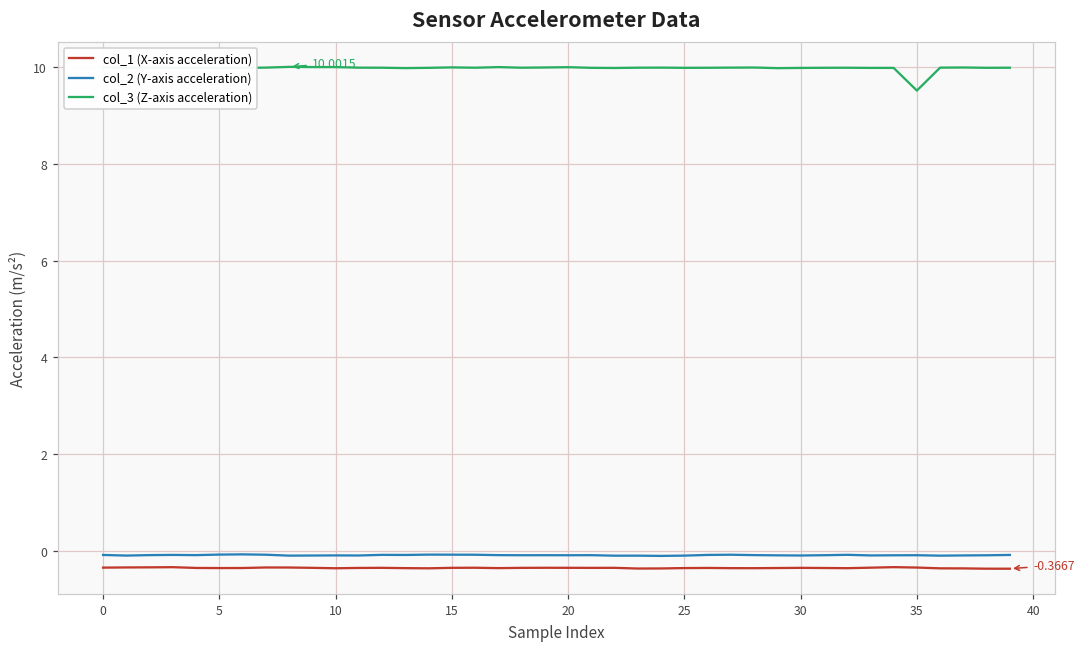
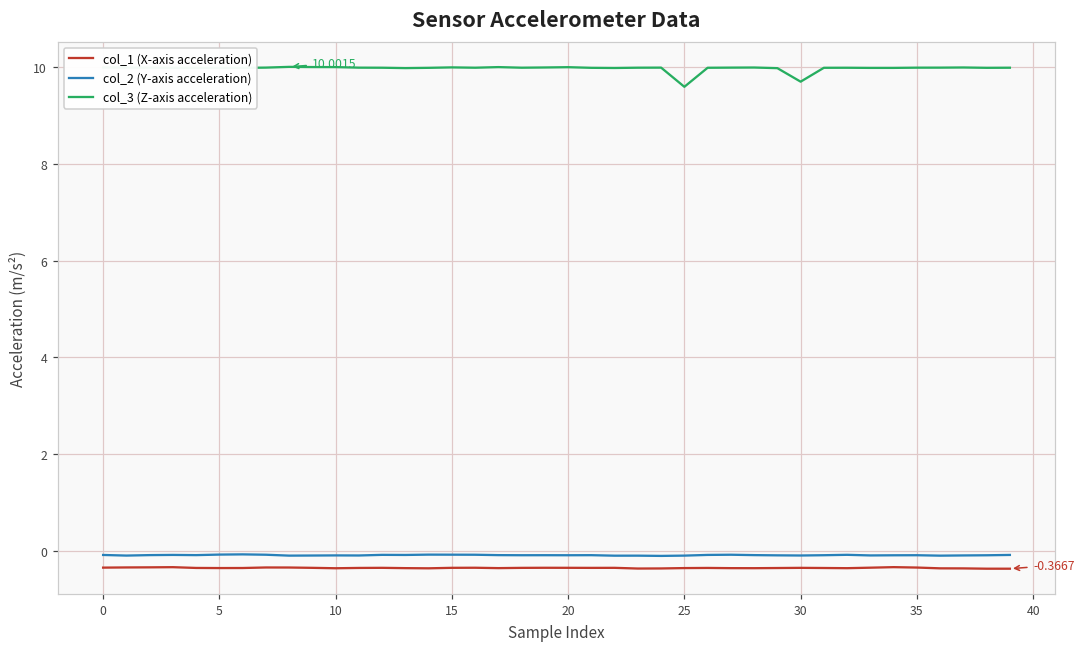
col_3 (Z-axis acceleration), 25: 10.0 -> 9.6
col_3 (Z-axis acceleration), 30: 10.0 -> 9.7
col_3 (Z-axis acceleration), 35: 9.5 -> 10.0
